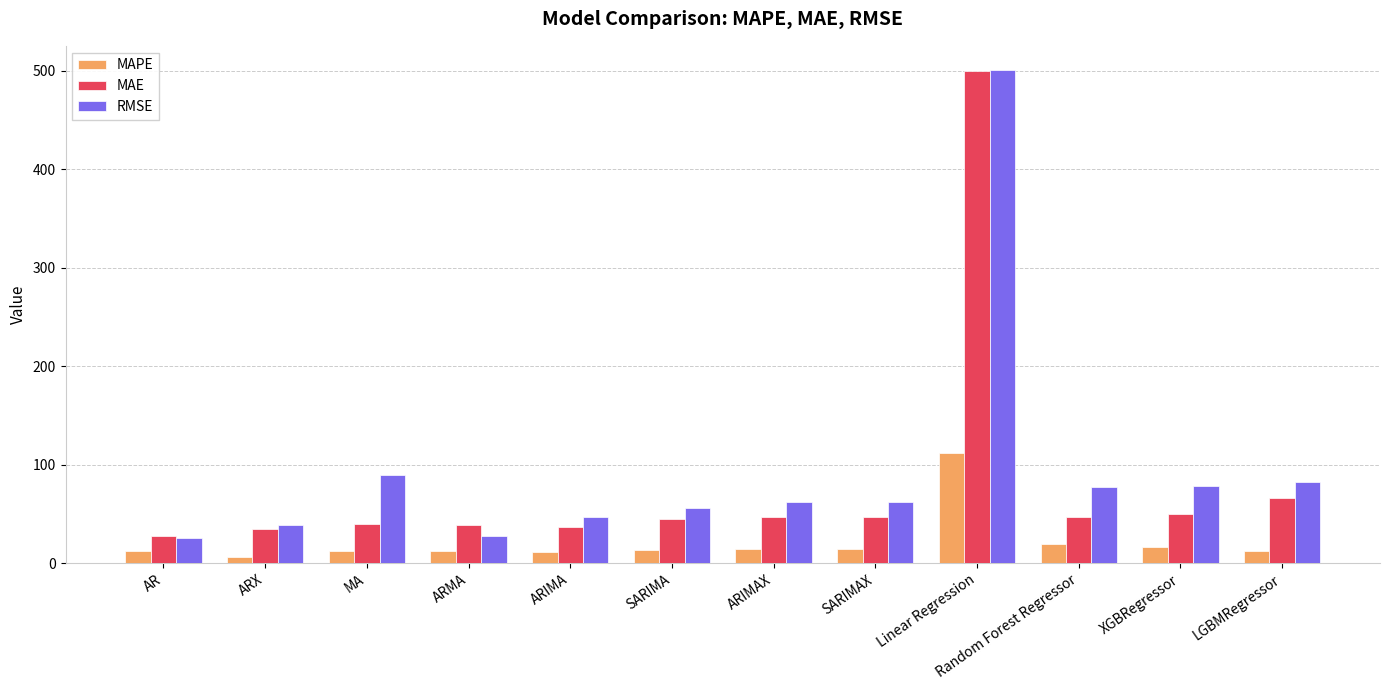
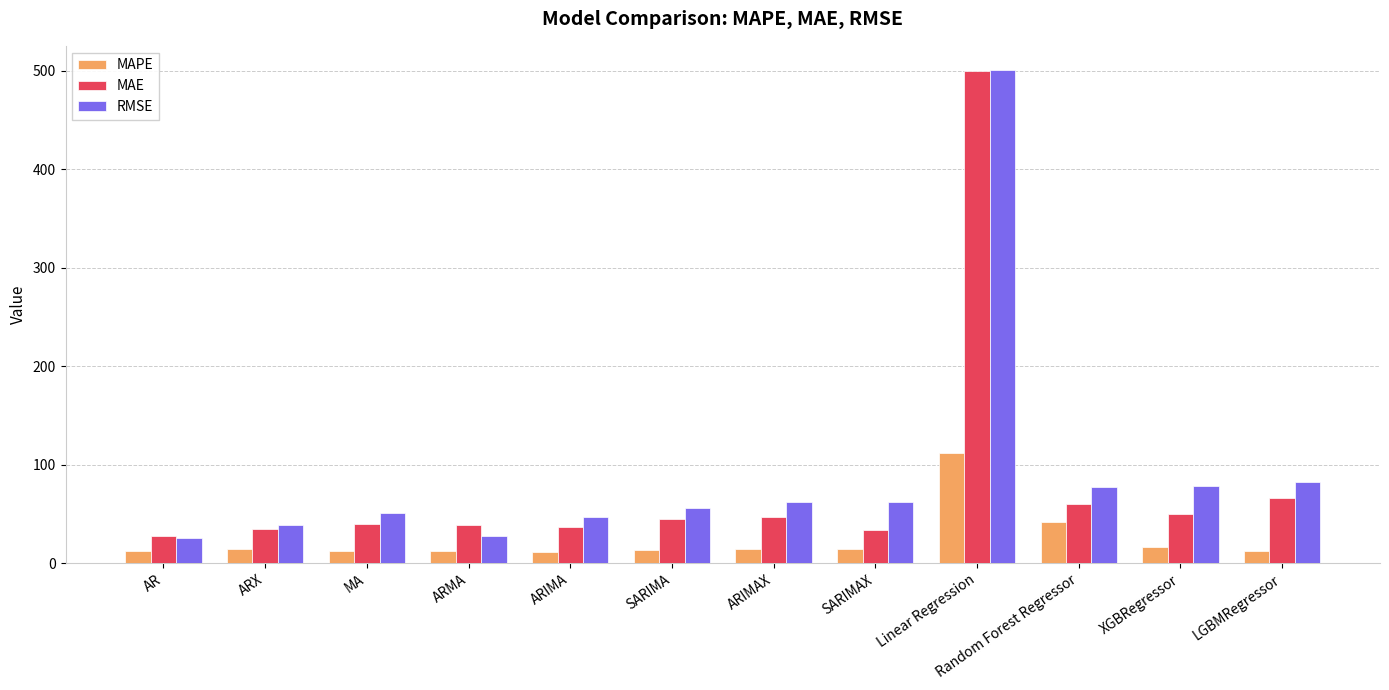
MAPE, ARX: 6 -> 14
RMSE, MA: 90 -> 50
MAE, SARIMAX: 50 -> 30
MAPE, Random Forest Regressor: 20 -> 40
MAE, Random Forest Regressor: 50 -> 60
